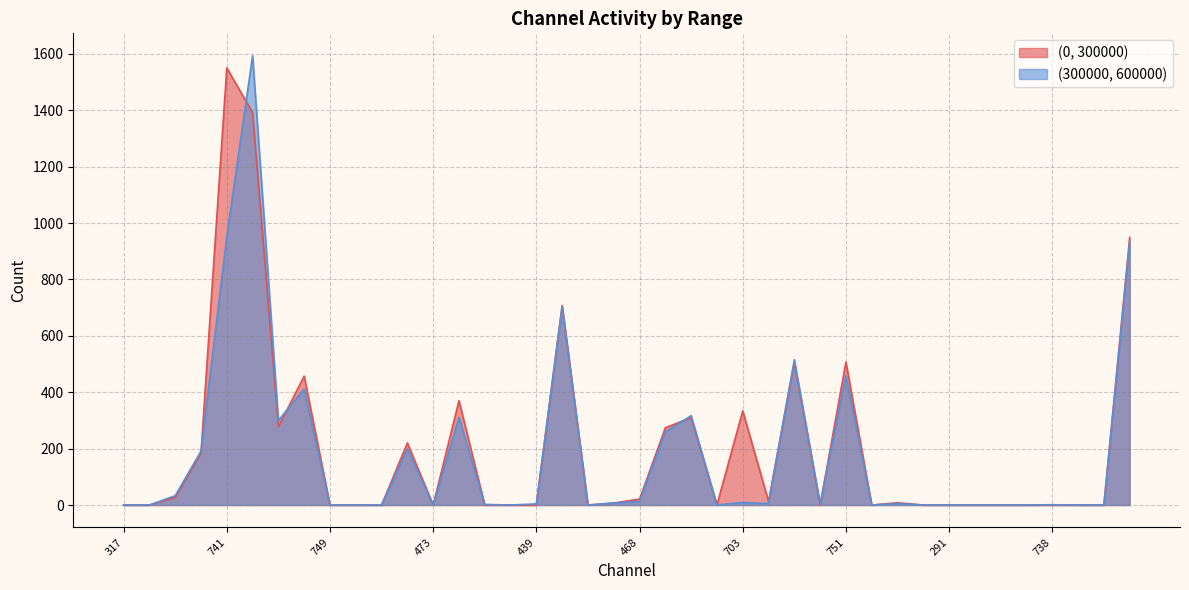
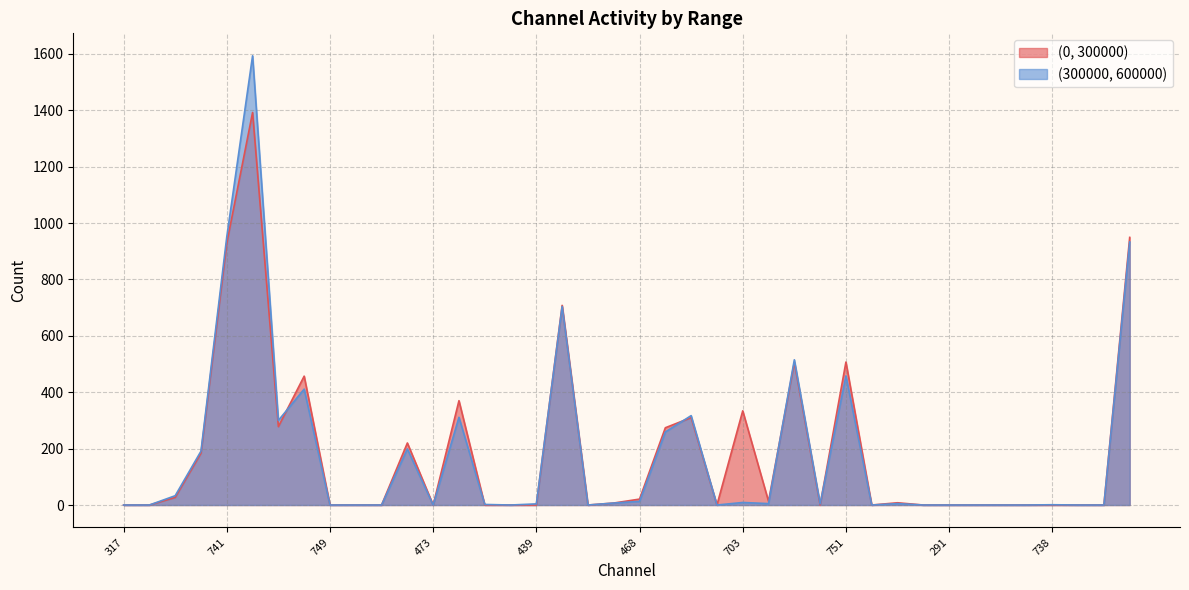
(0, 300000), 741: 1550 -> 930
